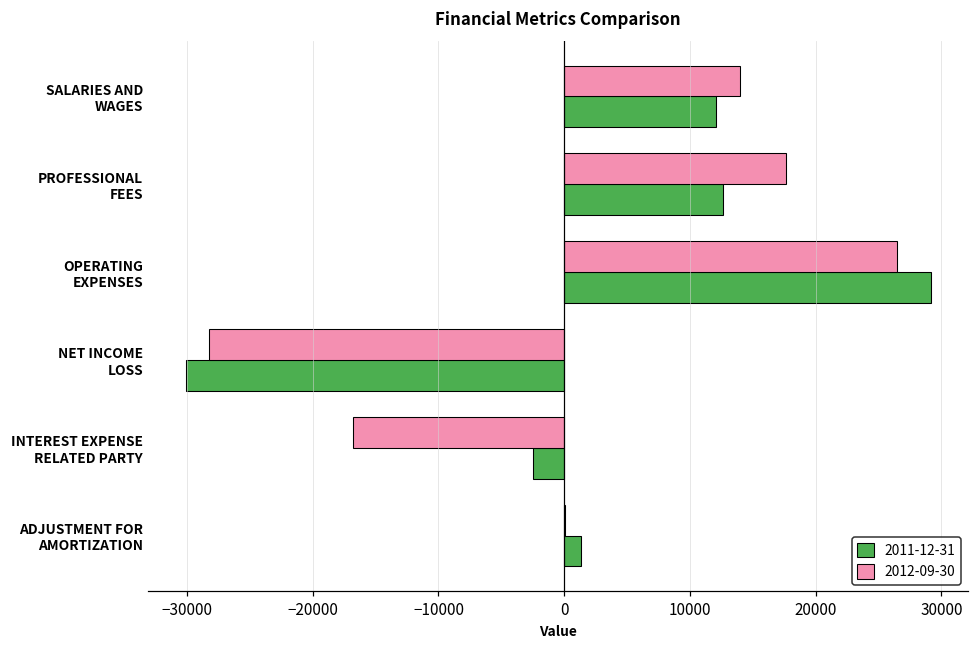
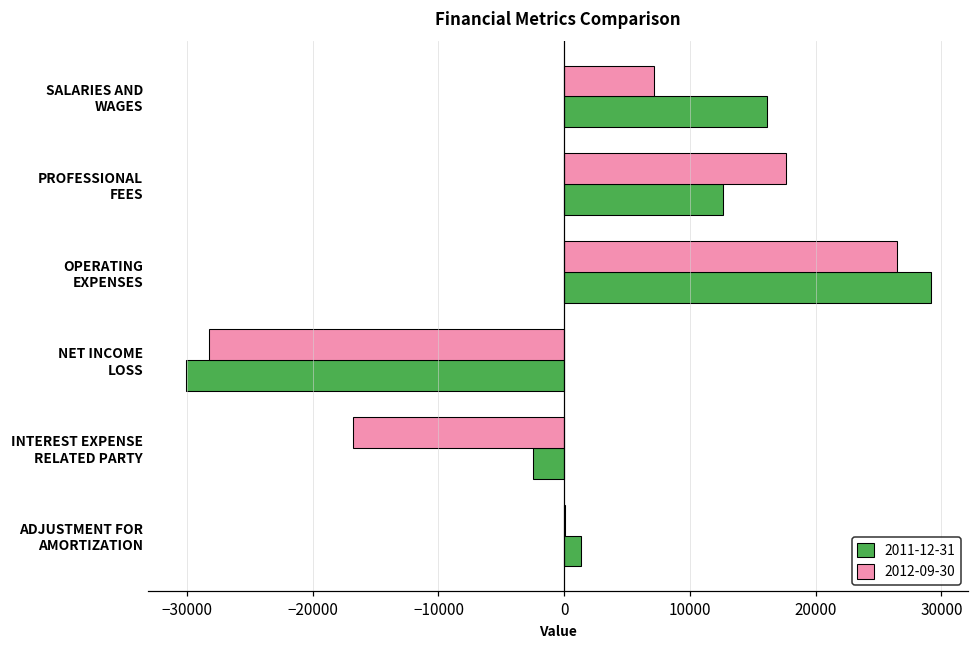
2012-09-30, SALARIES AND WAGES: 14000 -> 7200
2011-12-31, SALARIES AND WAGES: 12100 -> 16100
